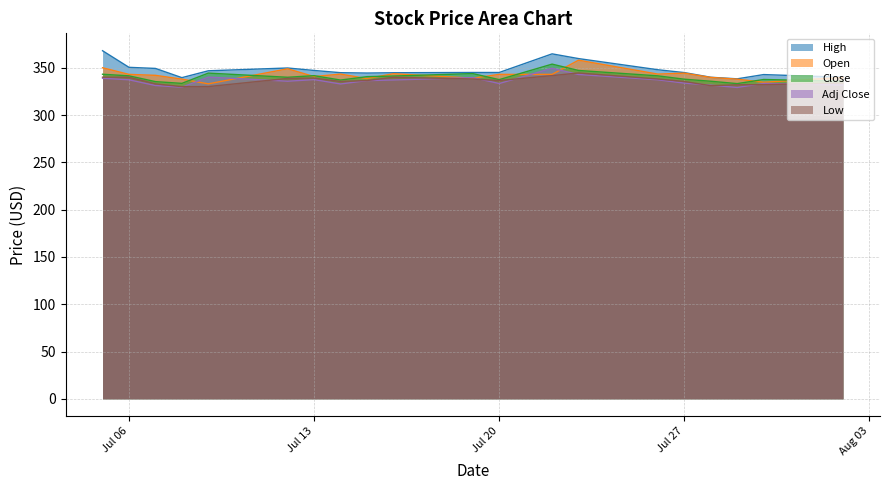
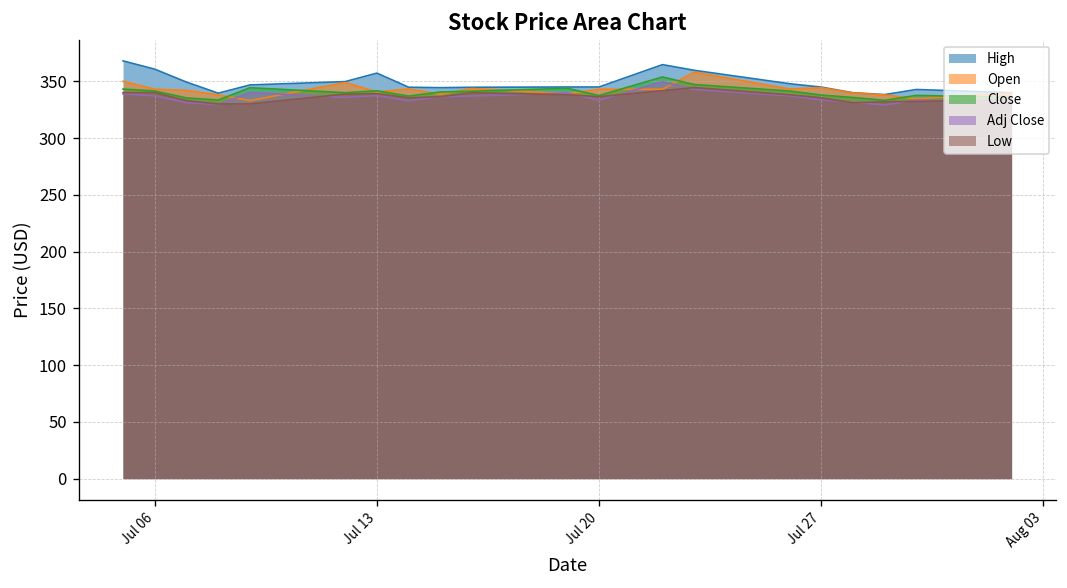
High, Jul 06: 350 -> 360
High, Jul 13: 350 -> 360
